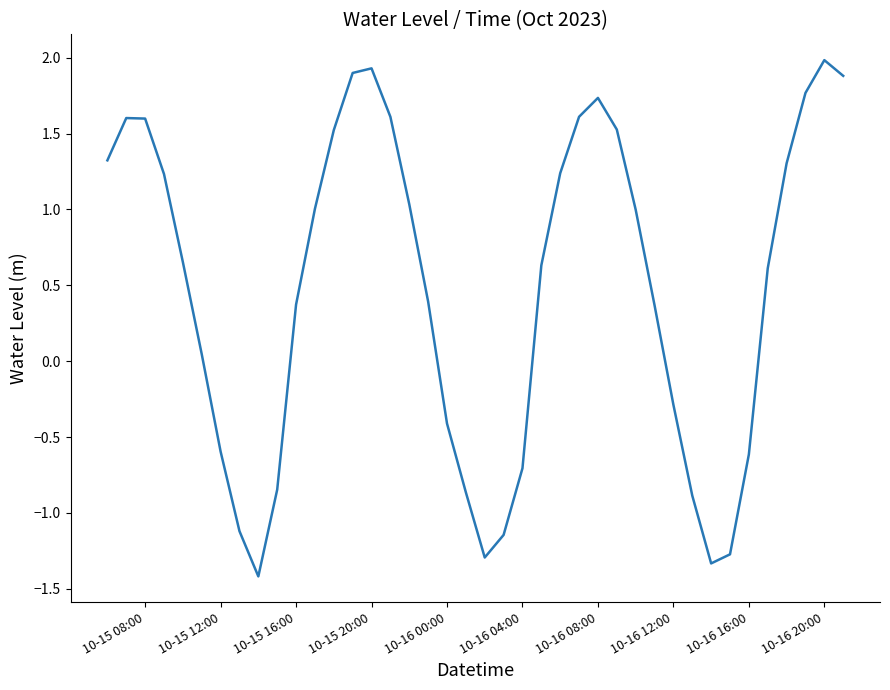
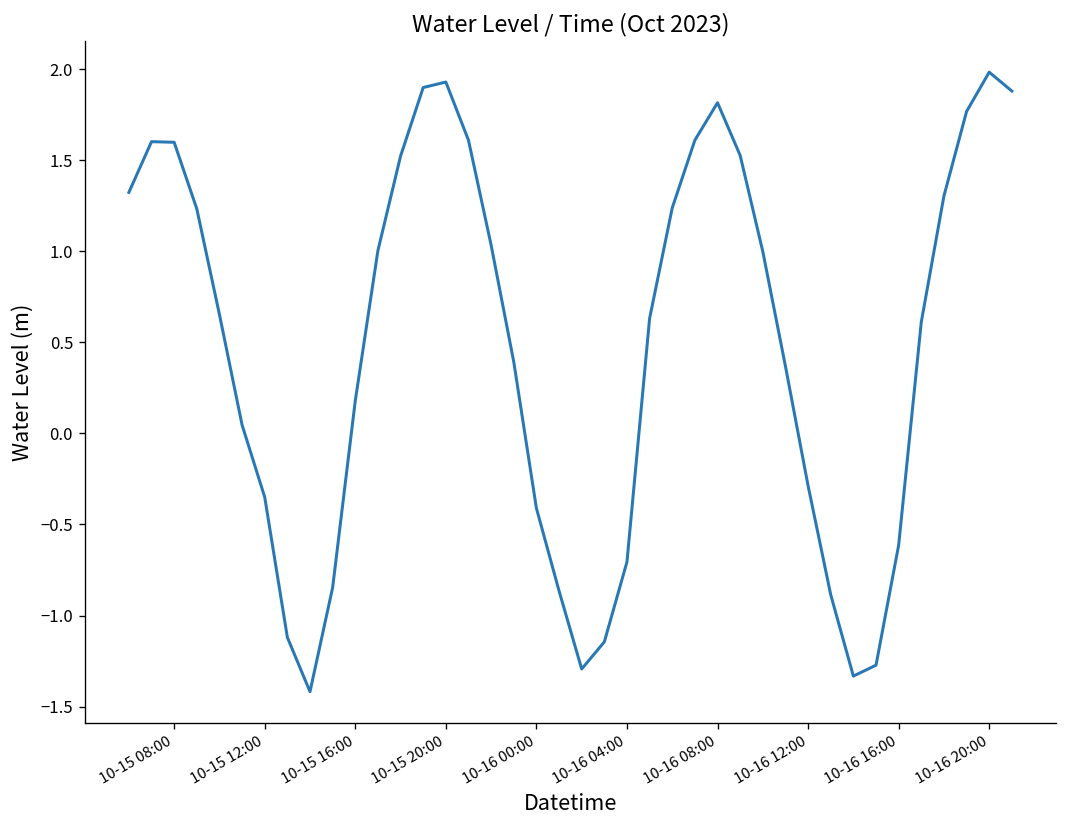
10-15 12:00: -0.60 -> -0.35
10-15 16:00: 0.37 -> 0.18
10-16 08:00: 1.74 -> 1.82
